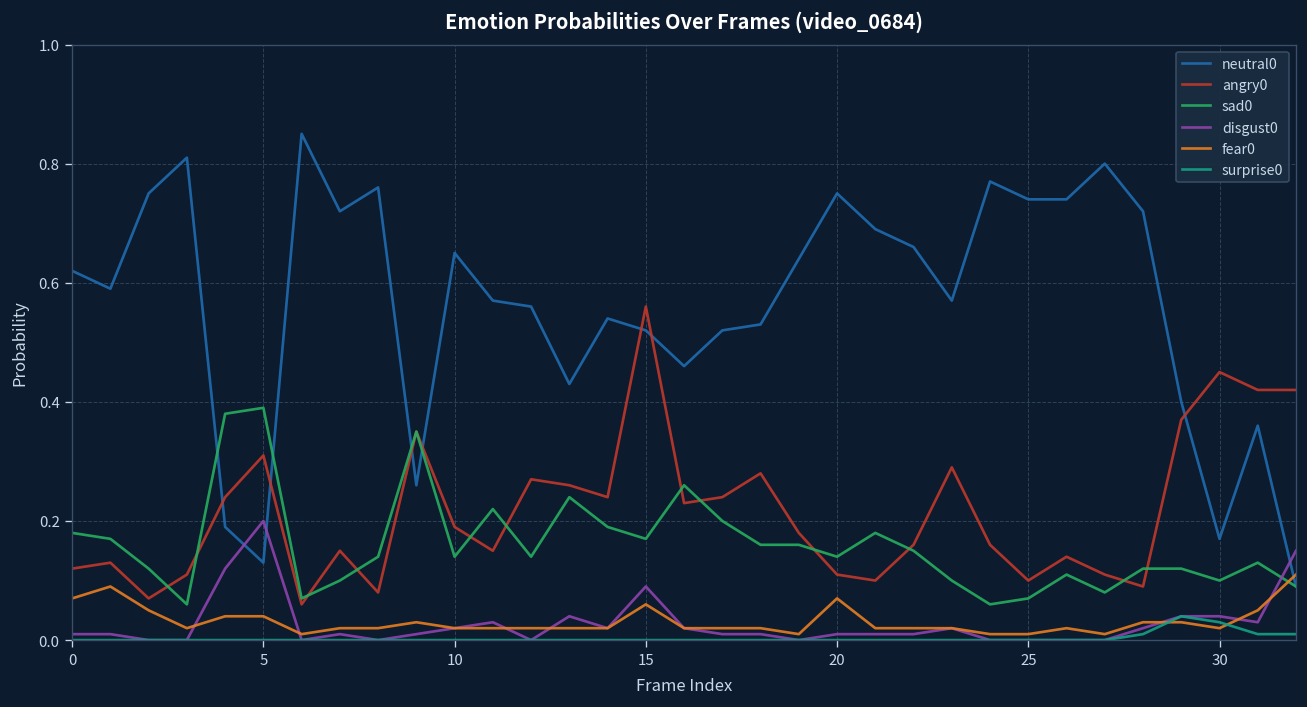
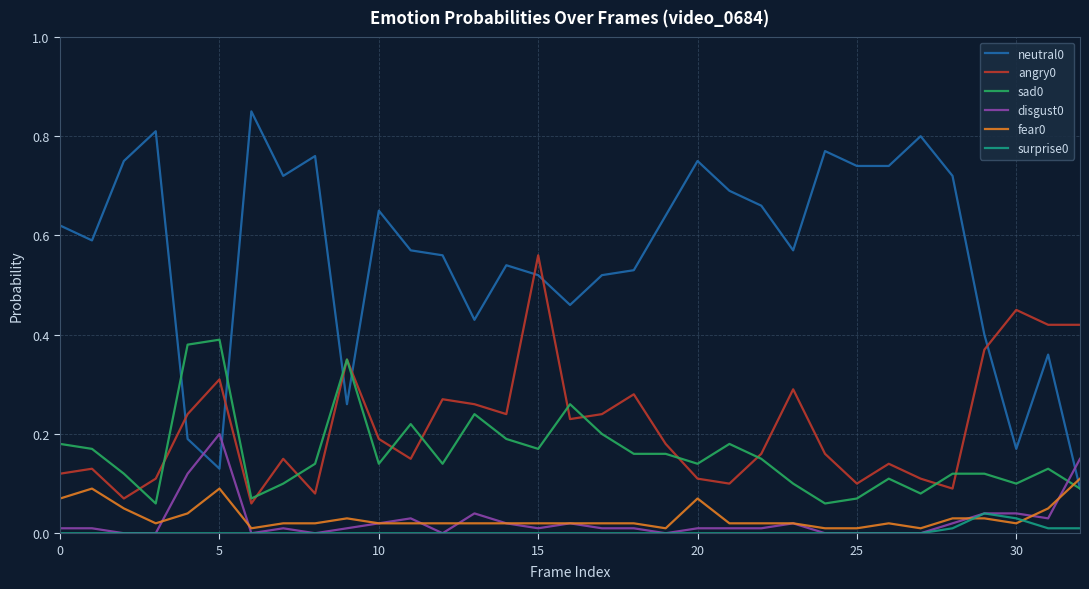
fear0, 5: 0.04 -> 0.09
disgust0, 15: 0.09 -> 0.01
fear0, 15: 0.06 -> 0.02
